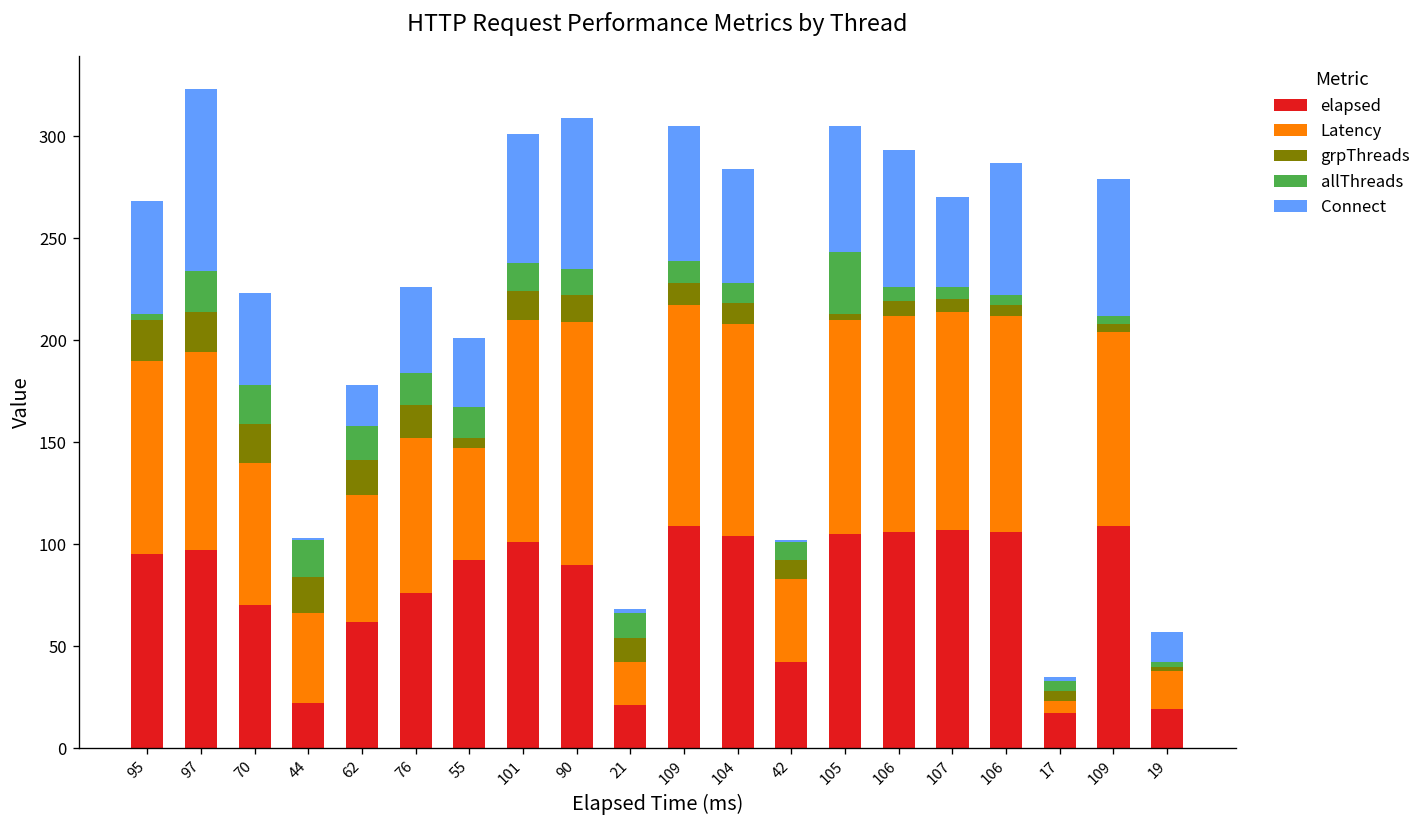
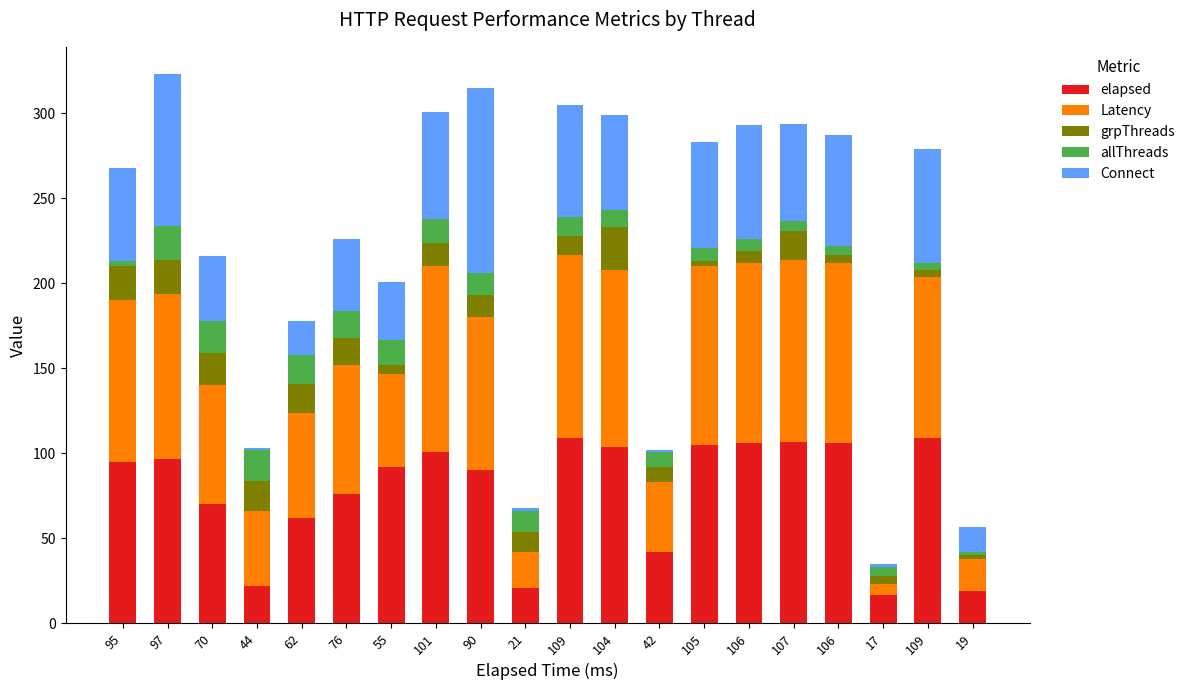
Connect, 70: 45 -> 38
Latency, 90: 119 -> 90
Connect, 90: 74 -> 109
grpThreads, 104: 10 -> 25
allThreads, 105: 30 -> 8
grpThreads, 107: 6 -> 17
Connect, 107: 44 -> 57
